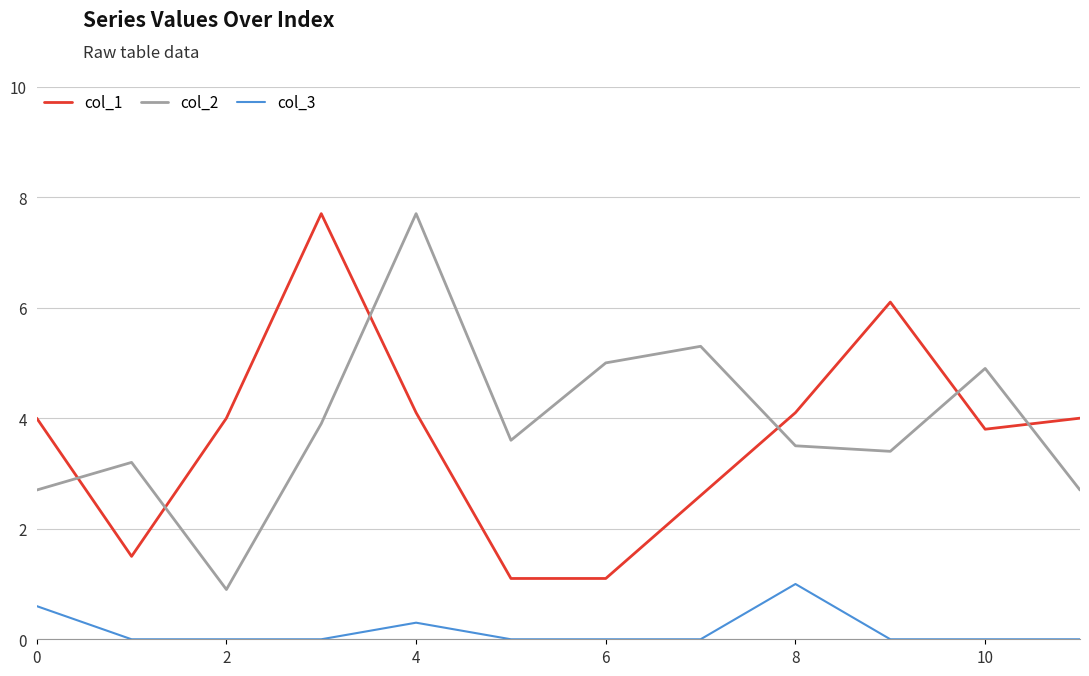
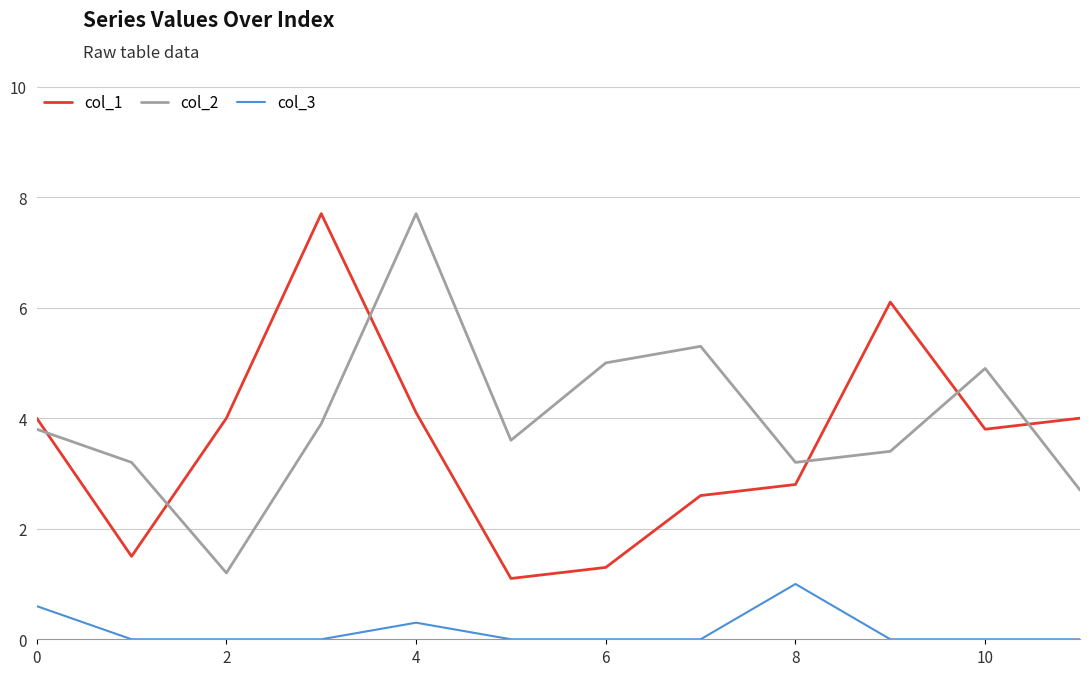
col_2, 0: 2.7 -> 3.8
col_2, 2: 0.9 -> 1.2
col_1, 6: 1.1 -> 1.3
col_1, 8: 4.1 -> 2.8
col_2, 8: 3.5 -> 3.2
